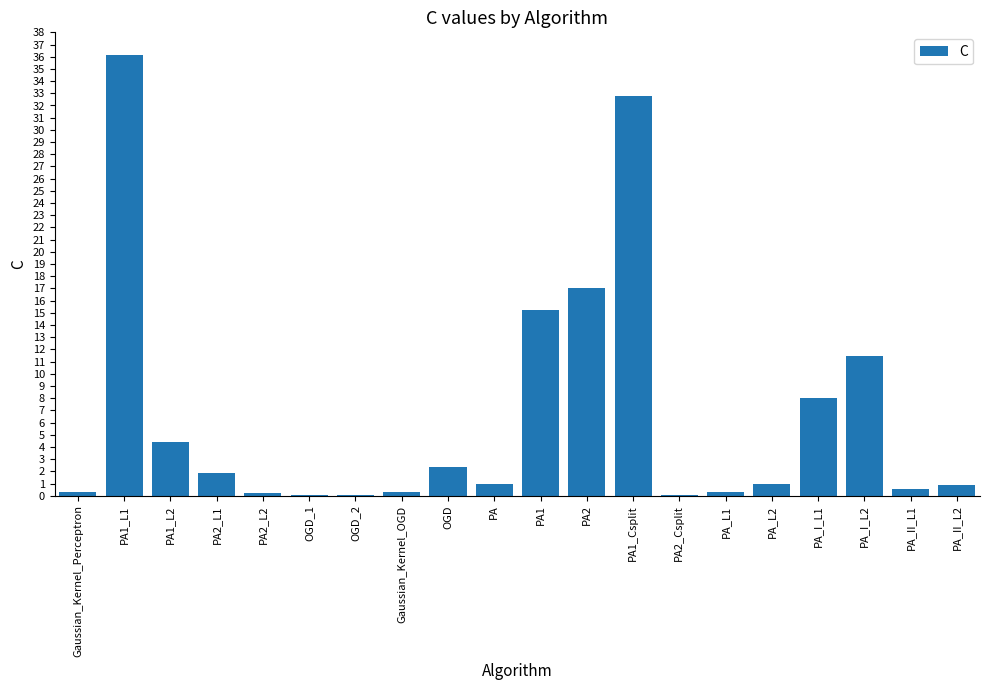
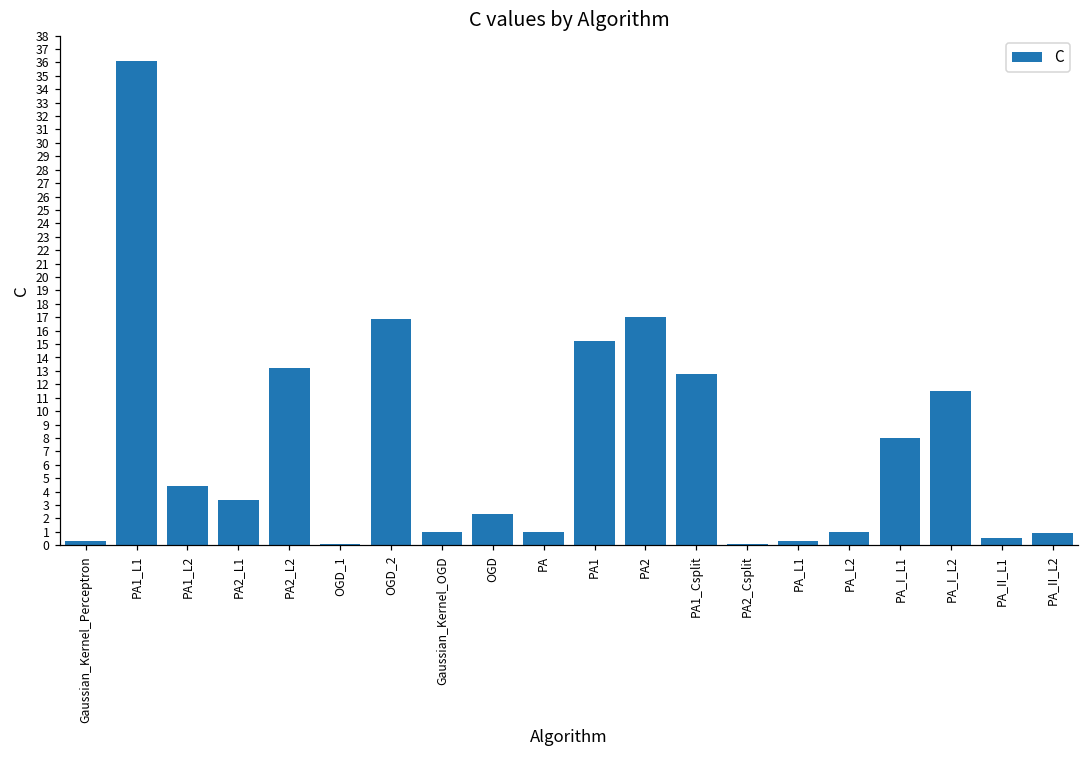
PA2_L1: 1.8 -> 3.4
PA2_L2: 0.2 -> 13.2
OGD_2: 0.1 -> 16.9
Gaussian_Kernel_OGD: 0.3 -> 1.0
PA1_Csplit: 32.7 -> 12.8
